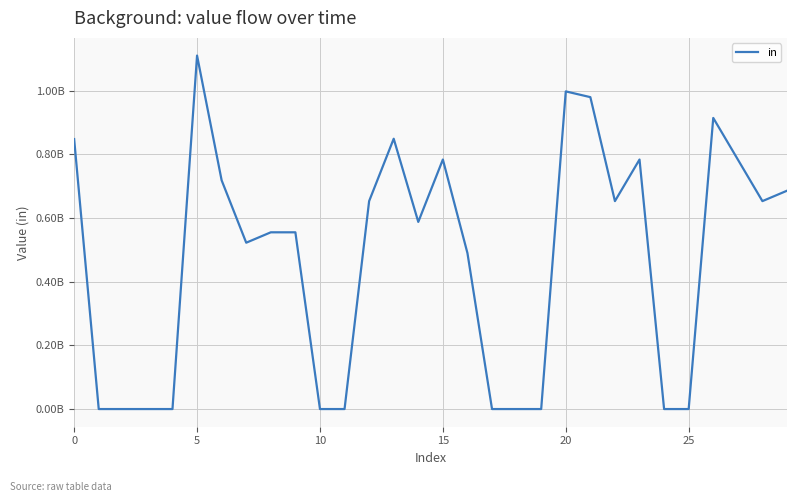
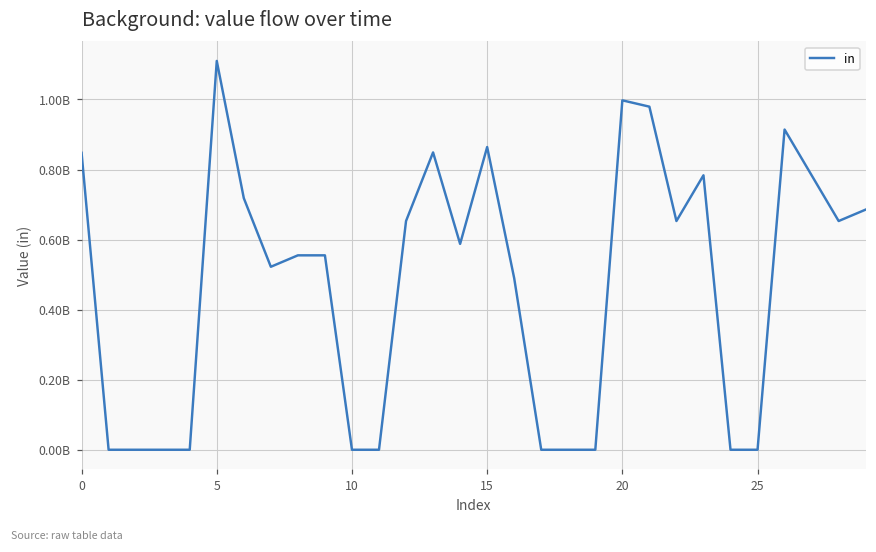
15: 780000000 -> 860000000
